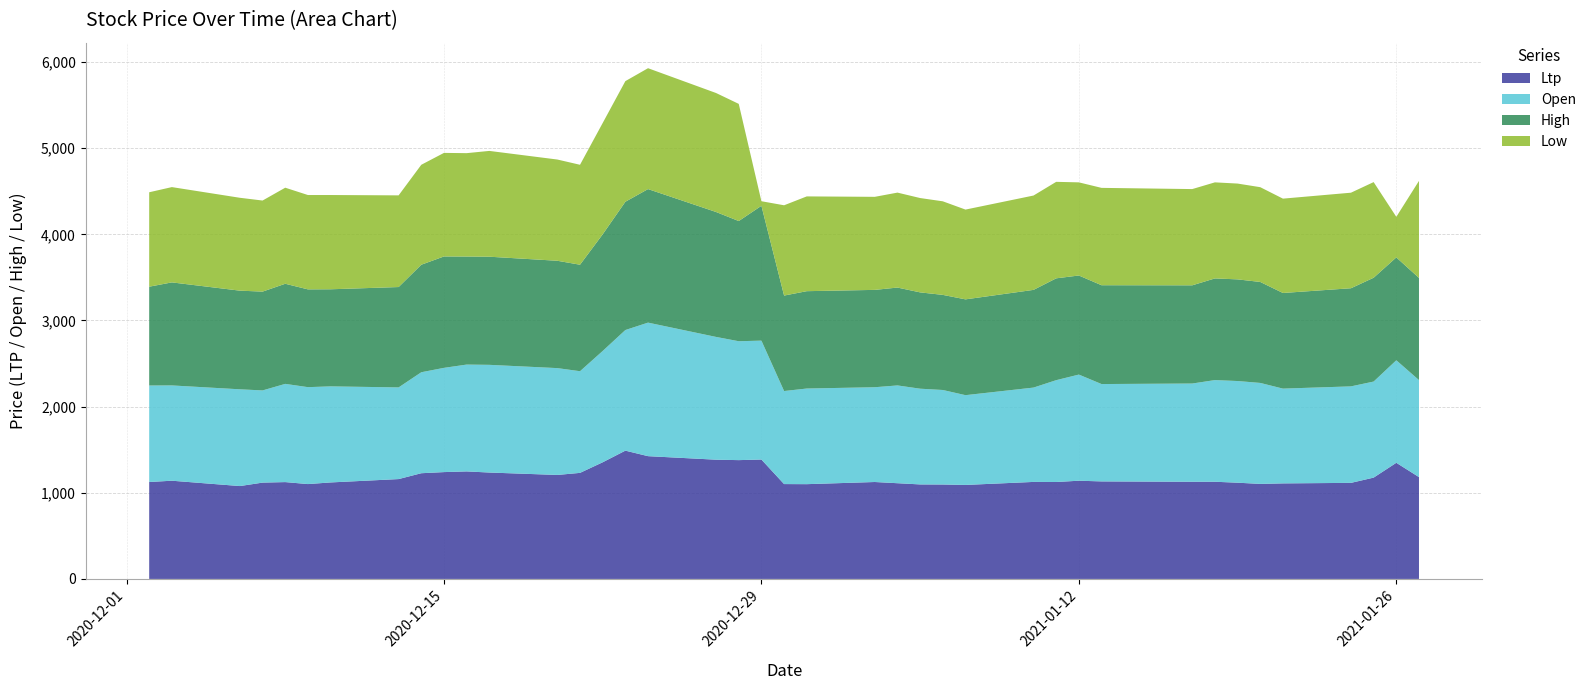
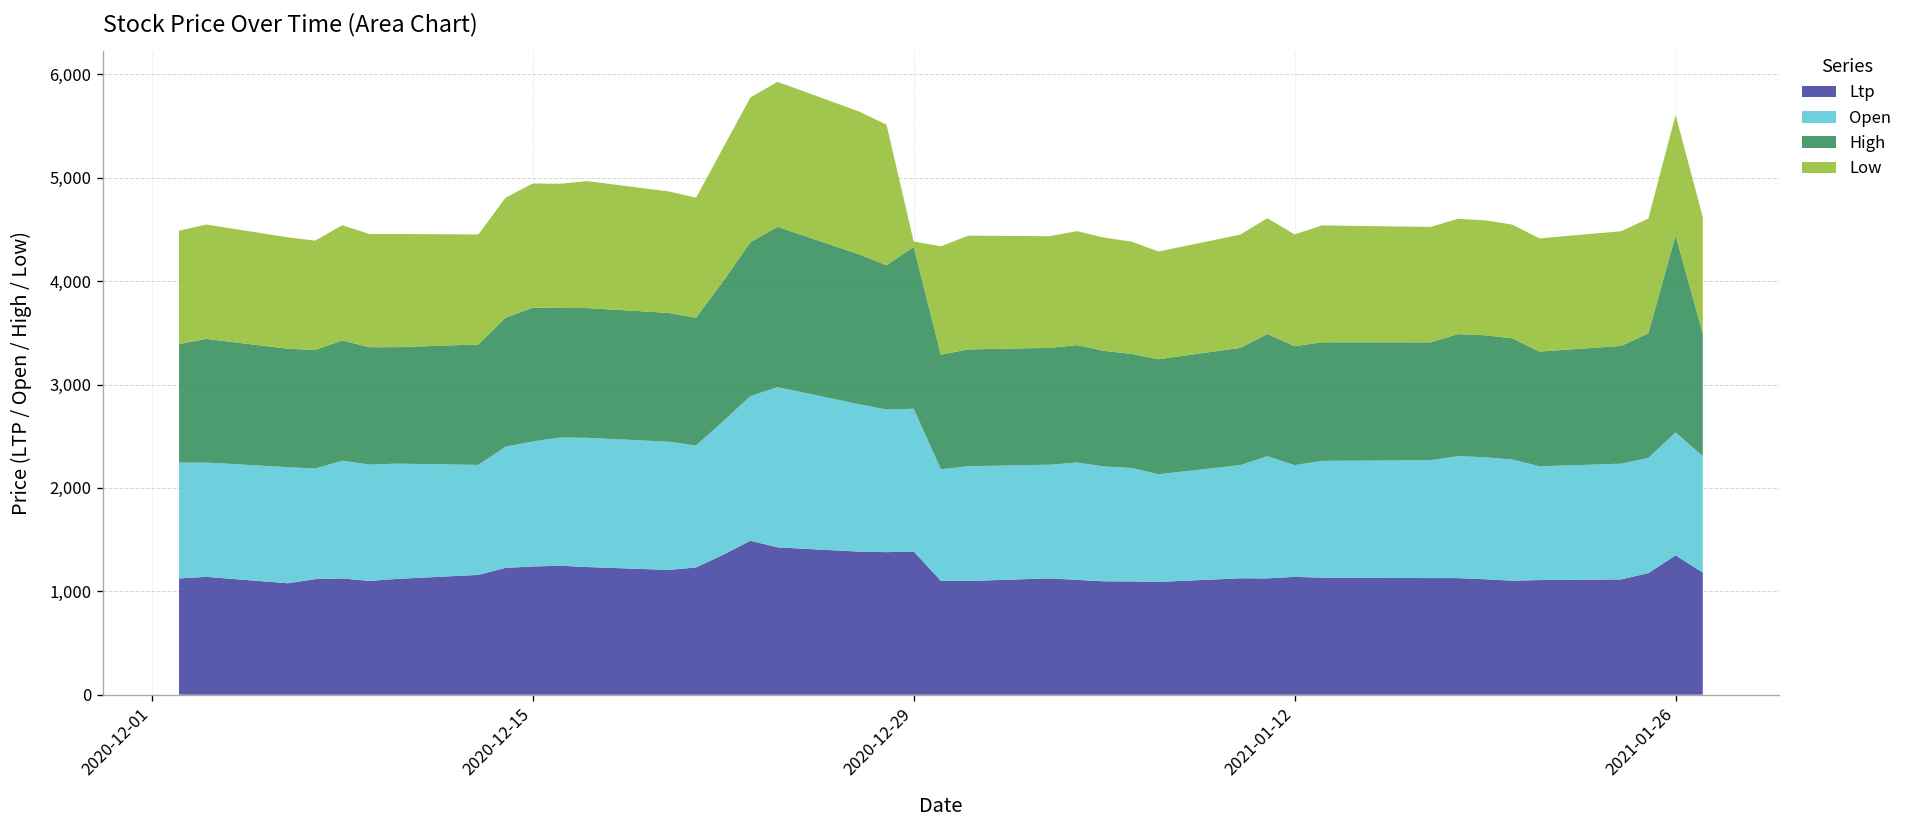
Open, 2021-01-12: 1,200 -> 1,100
High, 2021-01-26: 1,200 -> 1,900
Low, 2021-01-26: 500 -> 1,200
